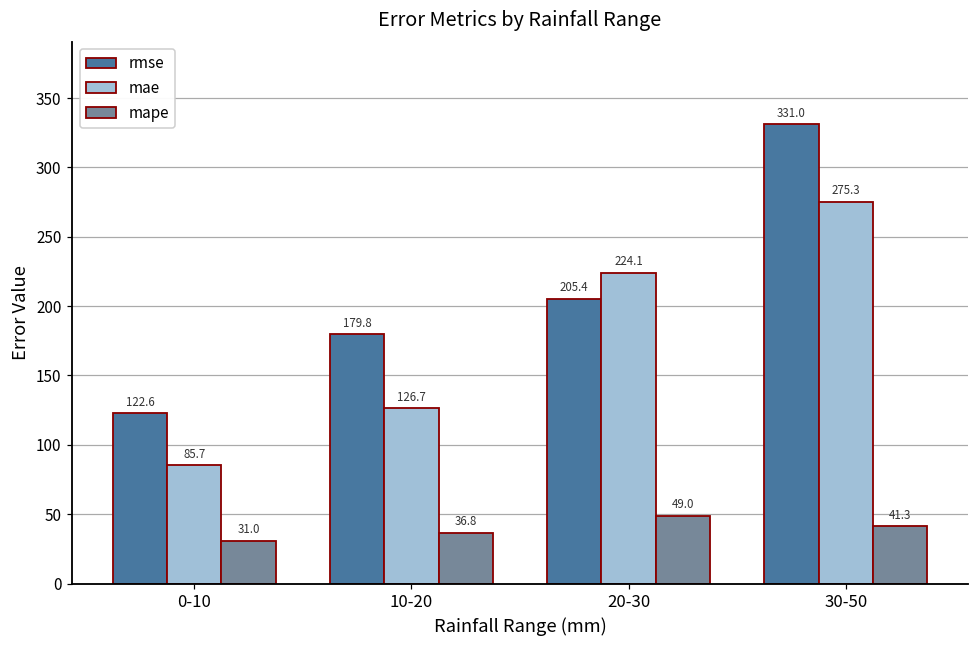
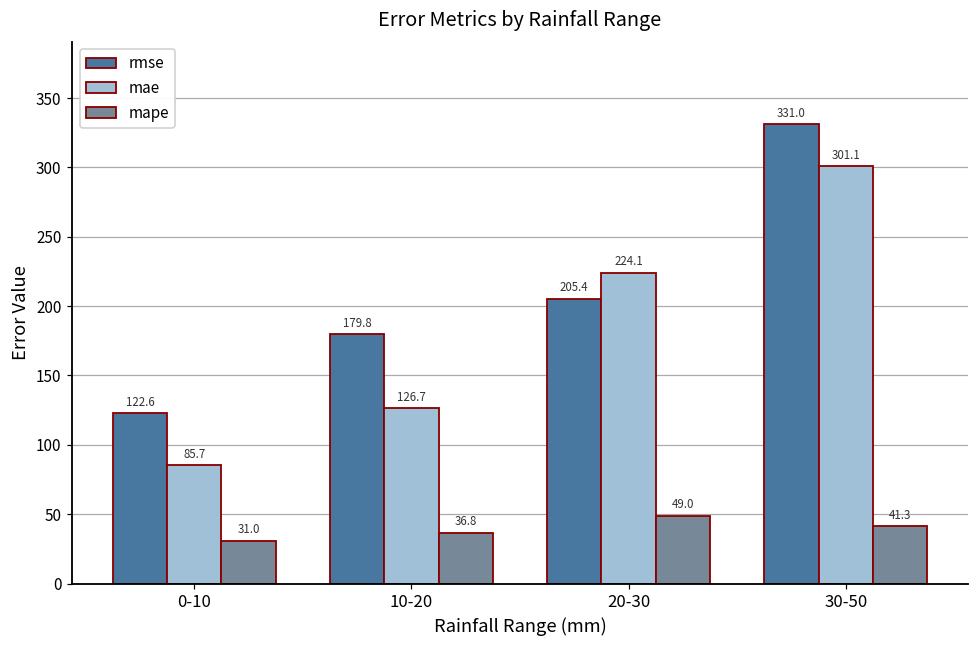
mae, 30-50: 275.3 -> 301.1
